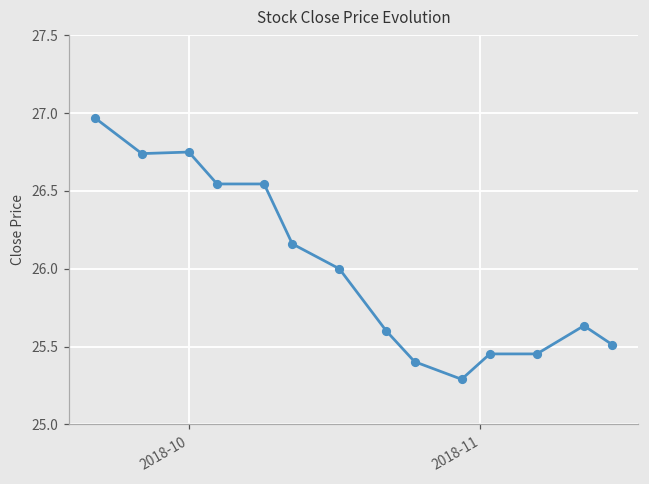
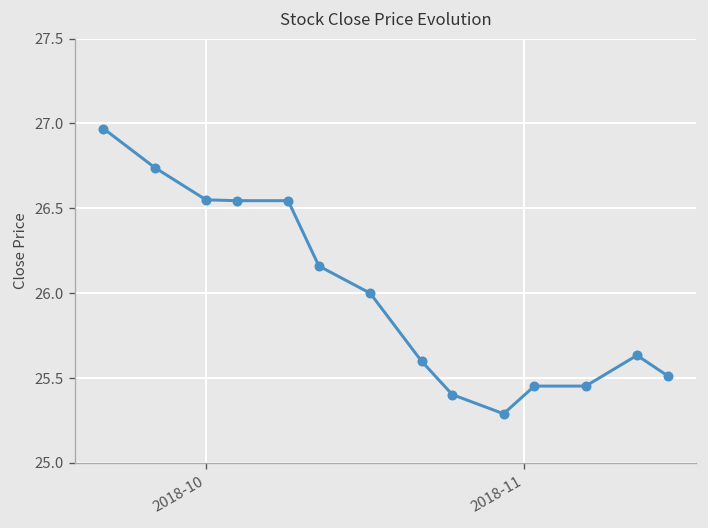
2018-10: 26.75 -> 26.55
